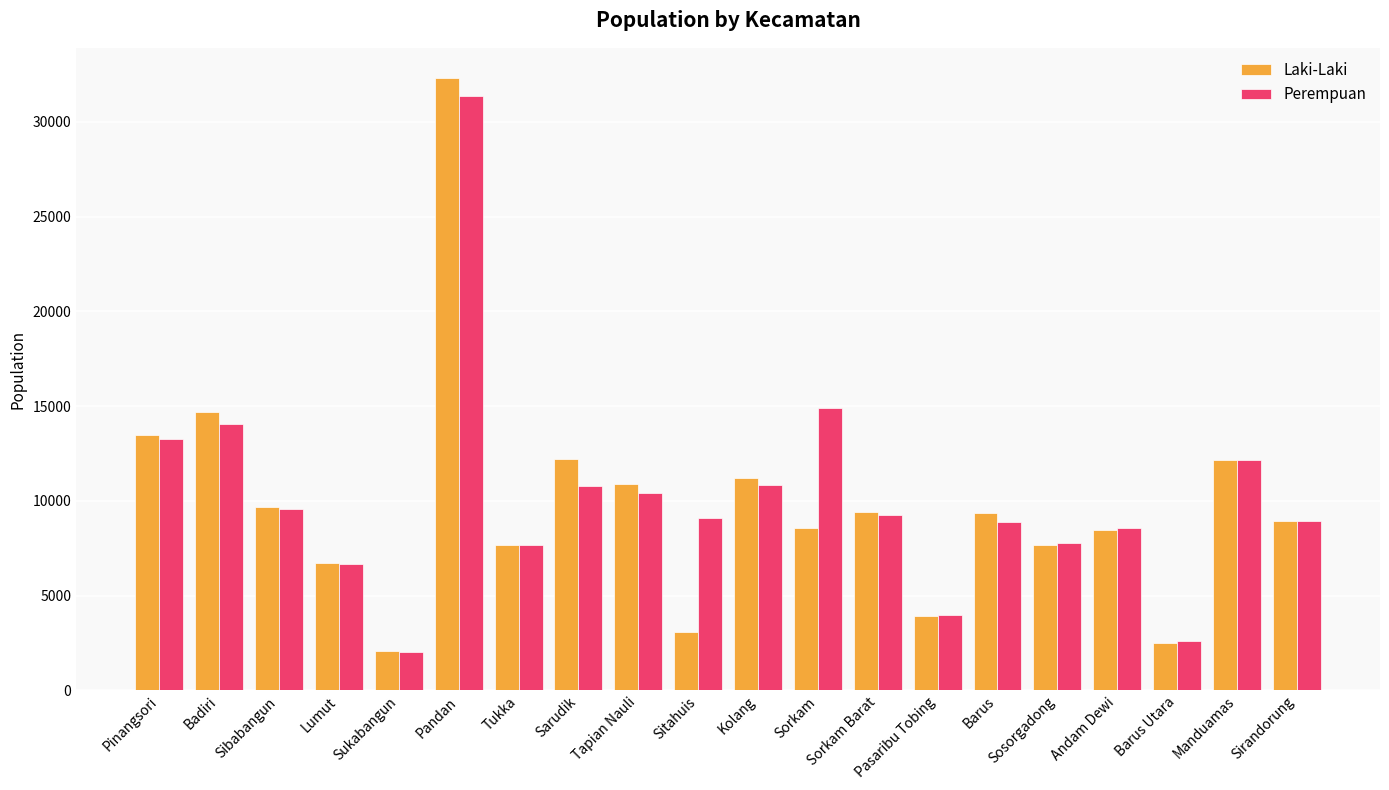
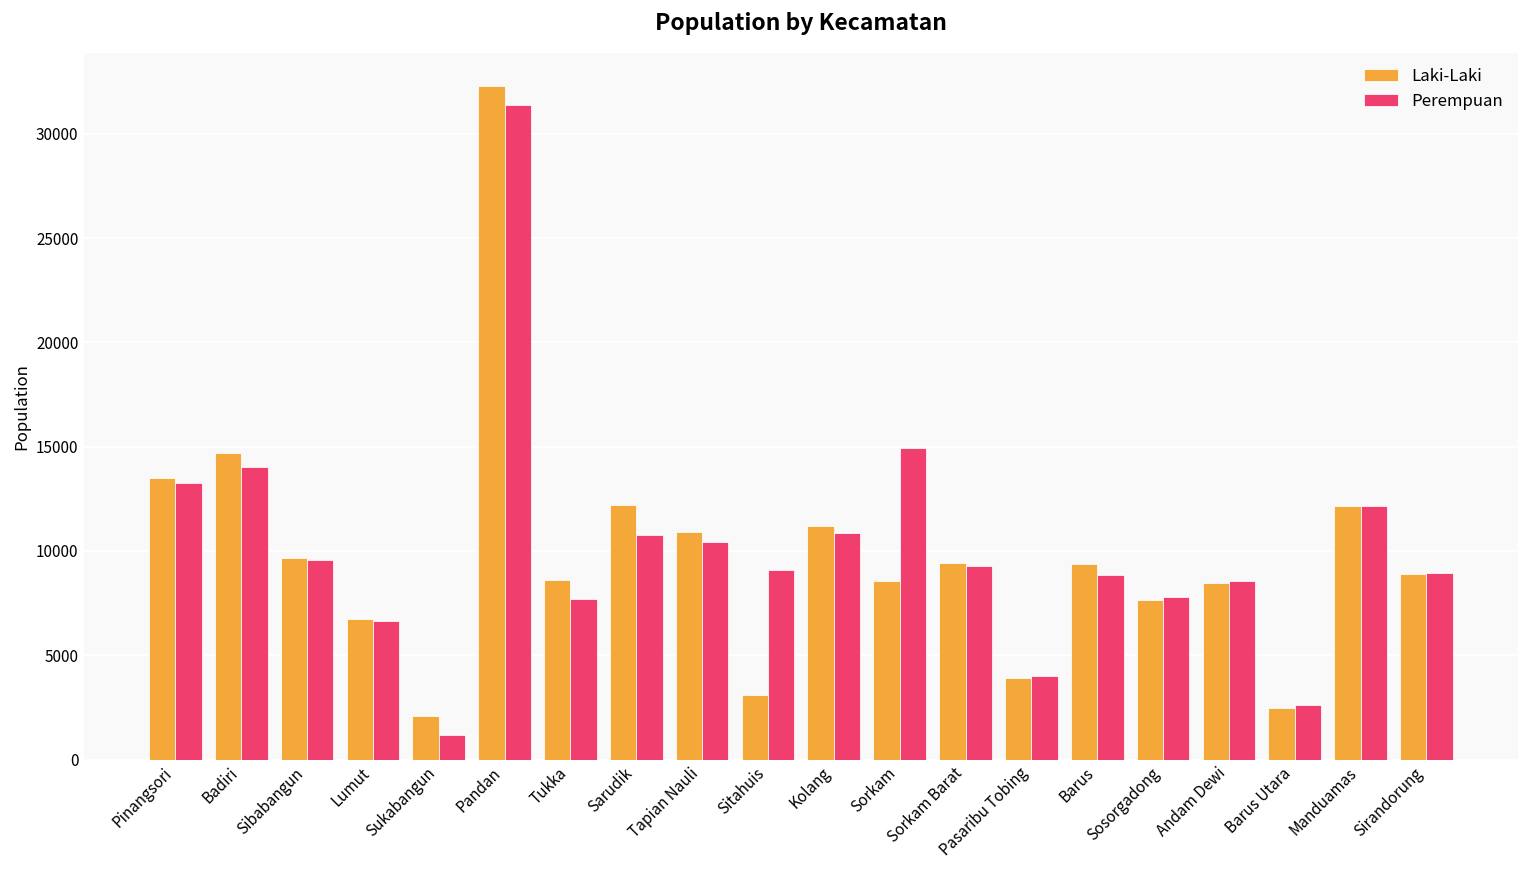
Perempuan, Sukabangun: 2100 -> 1200
Laki-Laki, Tukka: 7700 -> 8600
